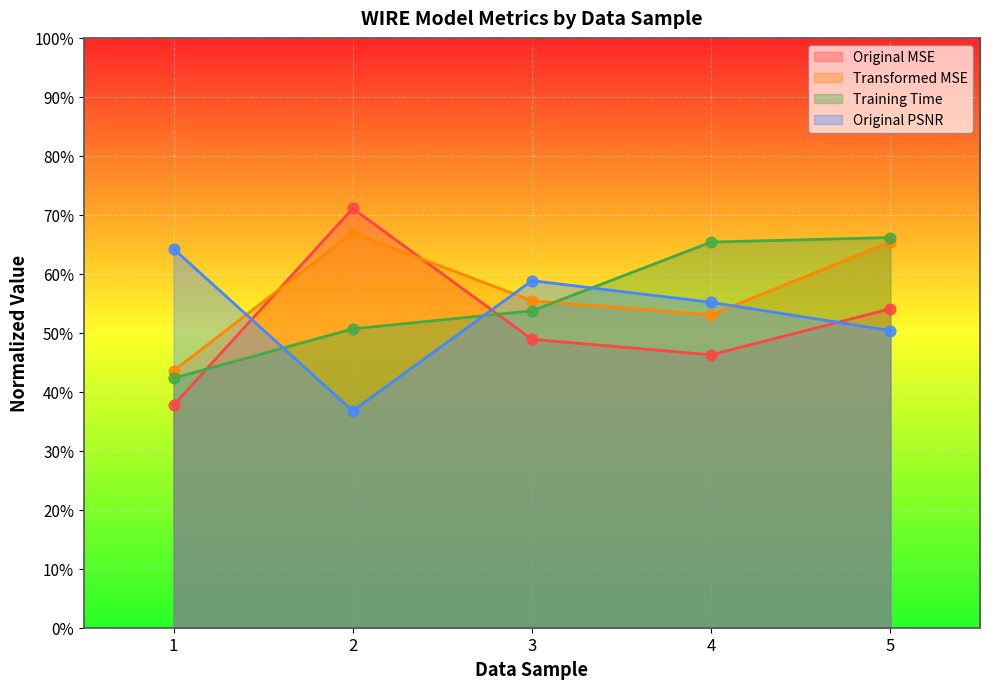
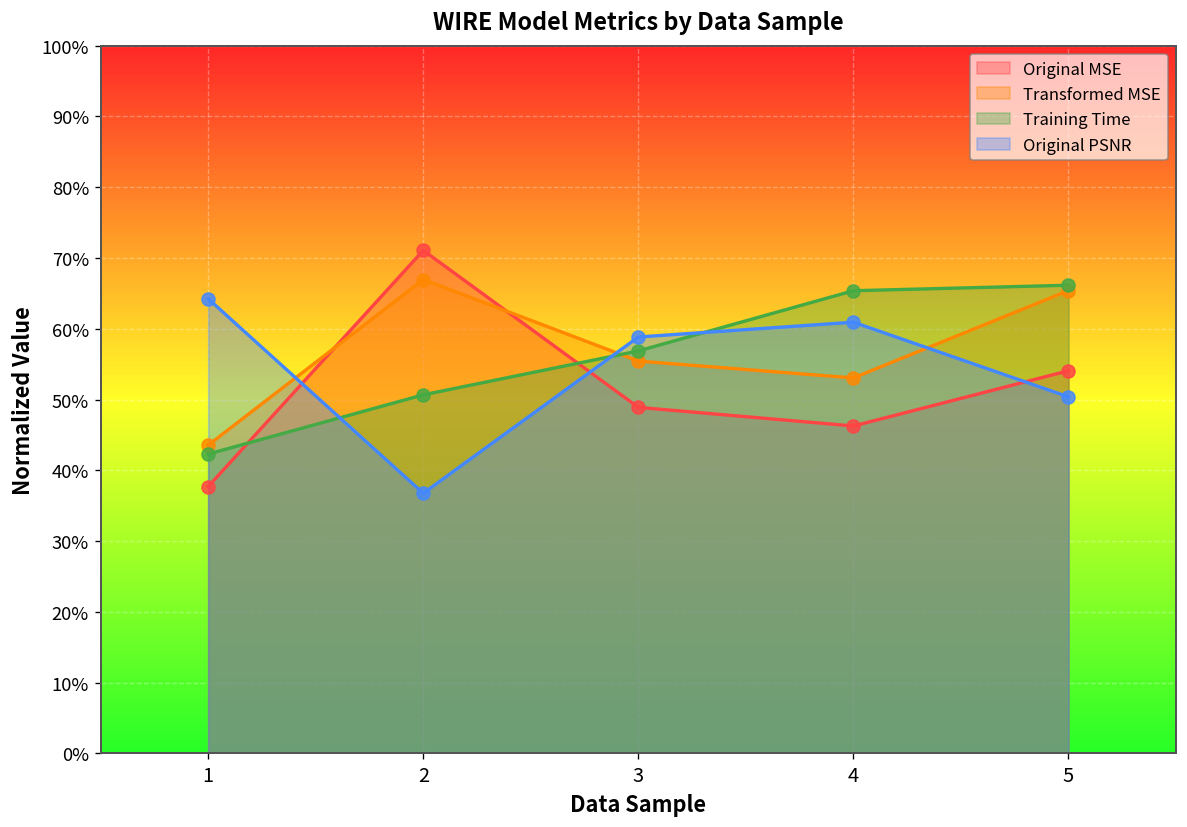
Training Time, 3: 54% -> 57%
Original PSNR, 4: 55% -> 61%
